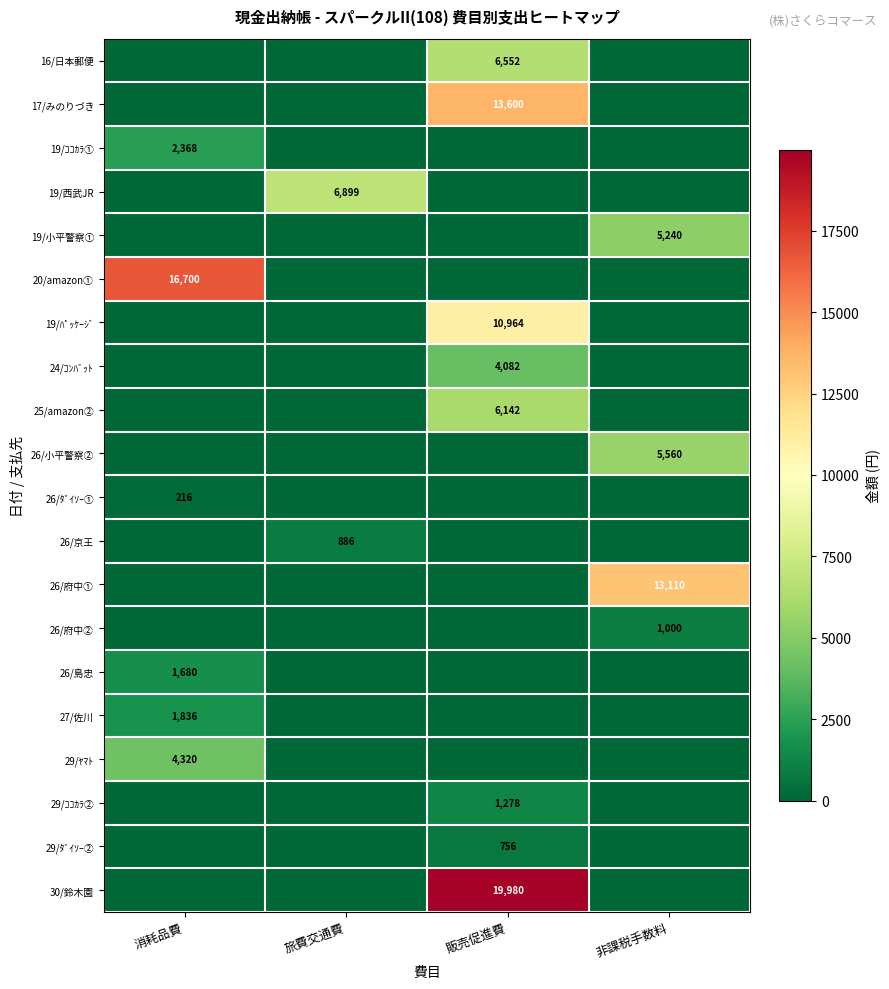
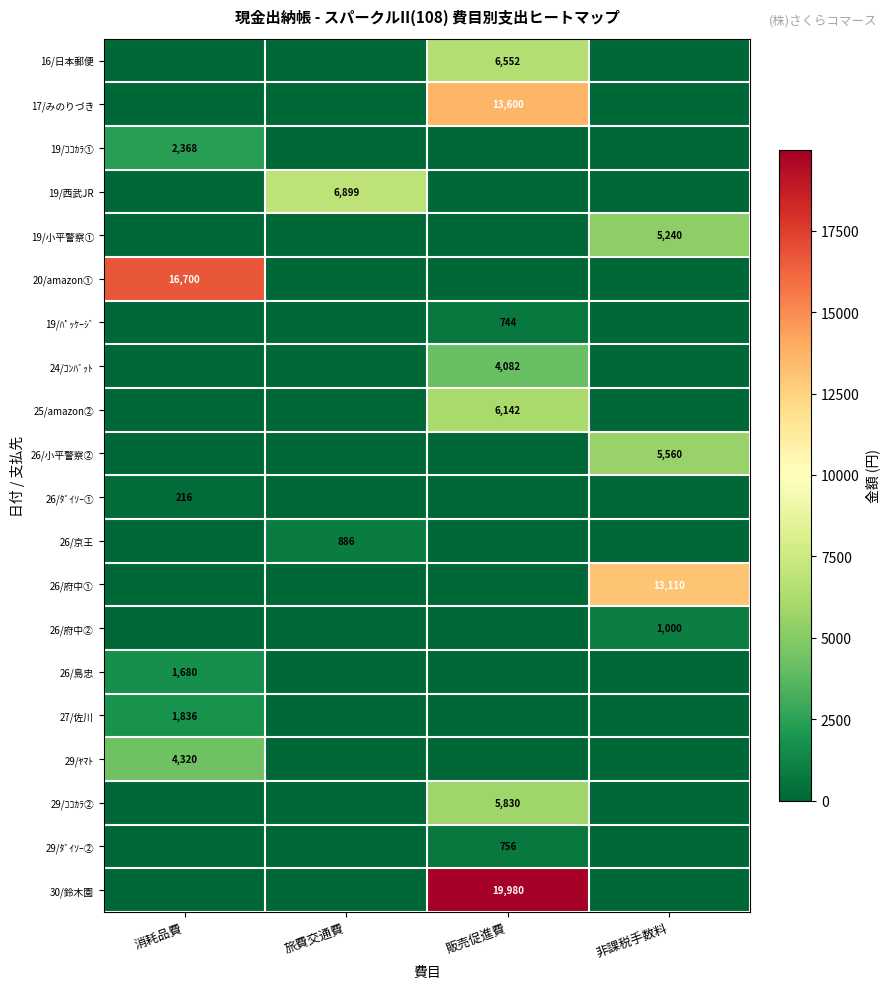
19/ﾊﾟｯｹｰｼﾞ, 販売促進費: 10,964 -> 744
29/ｺｺｶﾗ②, 販売促進費: 1,278 -> 5,830
